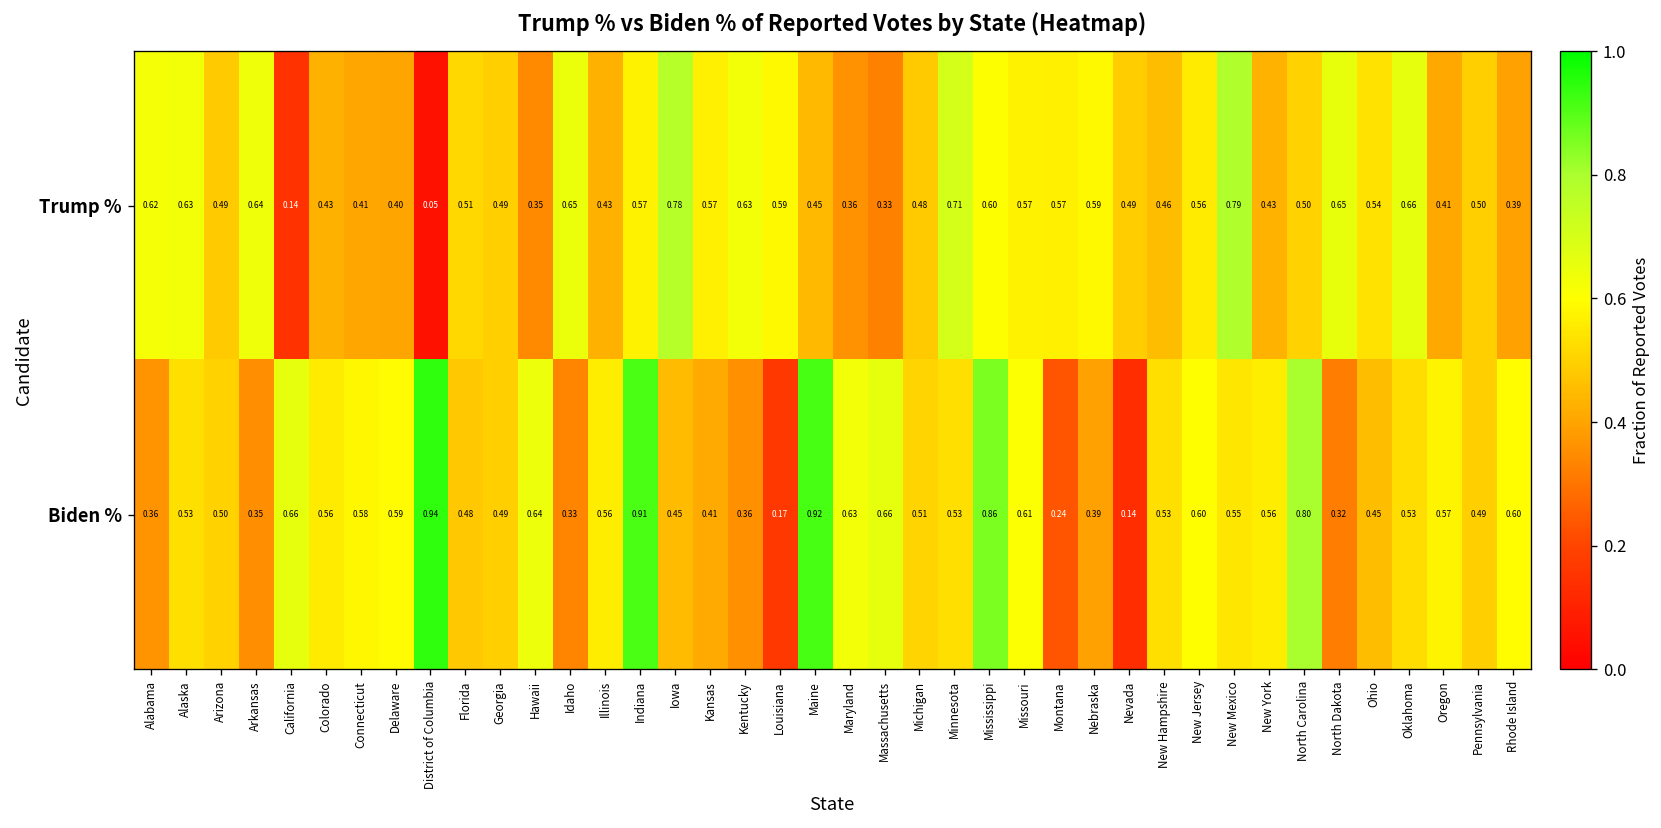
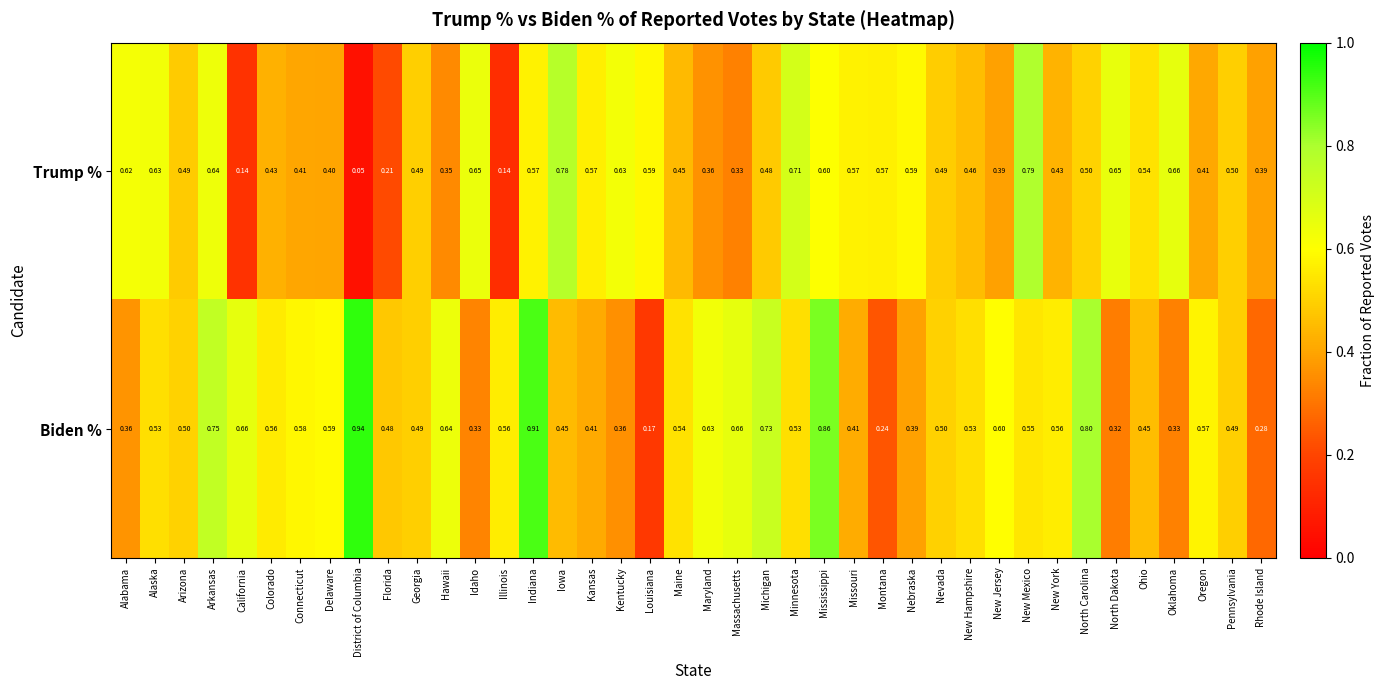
Trump %, Florida: 0.51 -> 0.21
Trump %, Illinois: 0.43 -> 0.14
Trump %, New Jersey: 0.56 -> 0.39
Biden %, Arkansas: 0.35 -> 0.75
Biden %, Maine: 0.92 -> 0.54
Biden %, Michigan: 0.51 -> 0.73
Biden %, Missouri: 0.61 -> 0.41
Biden %, Nevada: 0.14 -> 0.50
Biden %, Oklahoma: 0.53 -> 0.33
Biden %, Rhode Island: 0.60 -> 0.28
